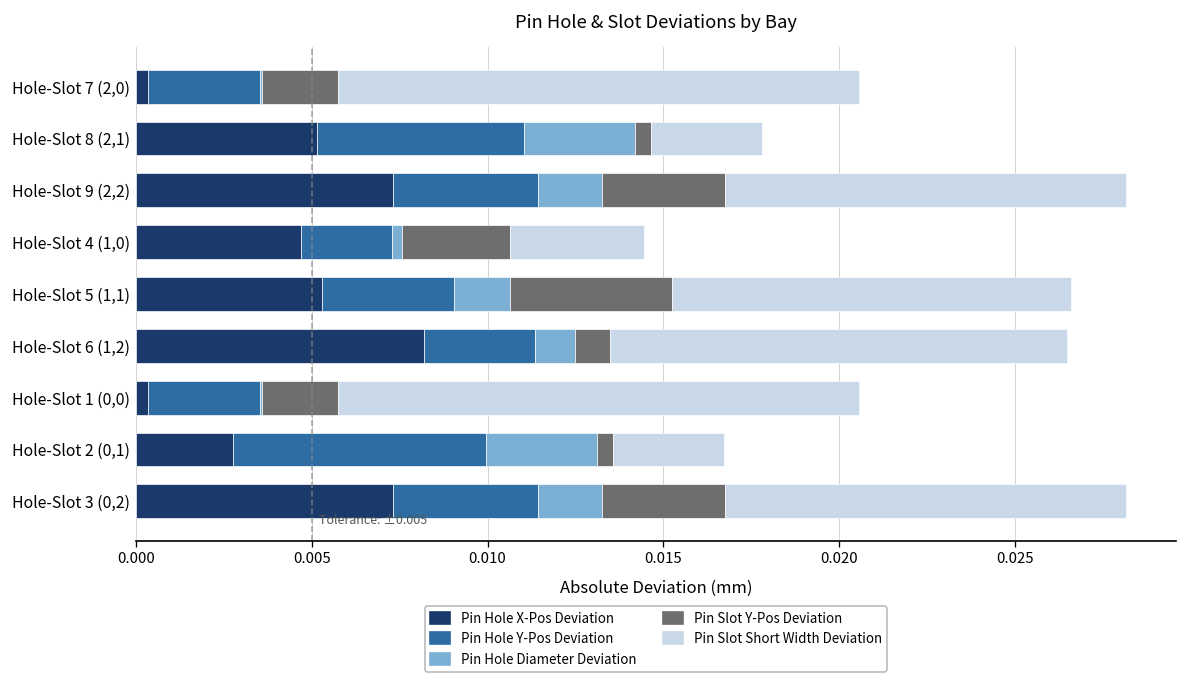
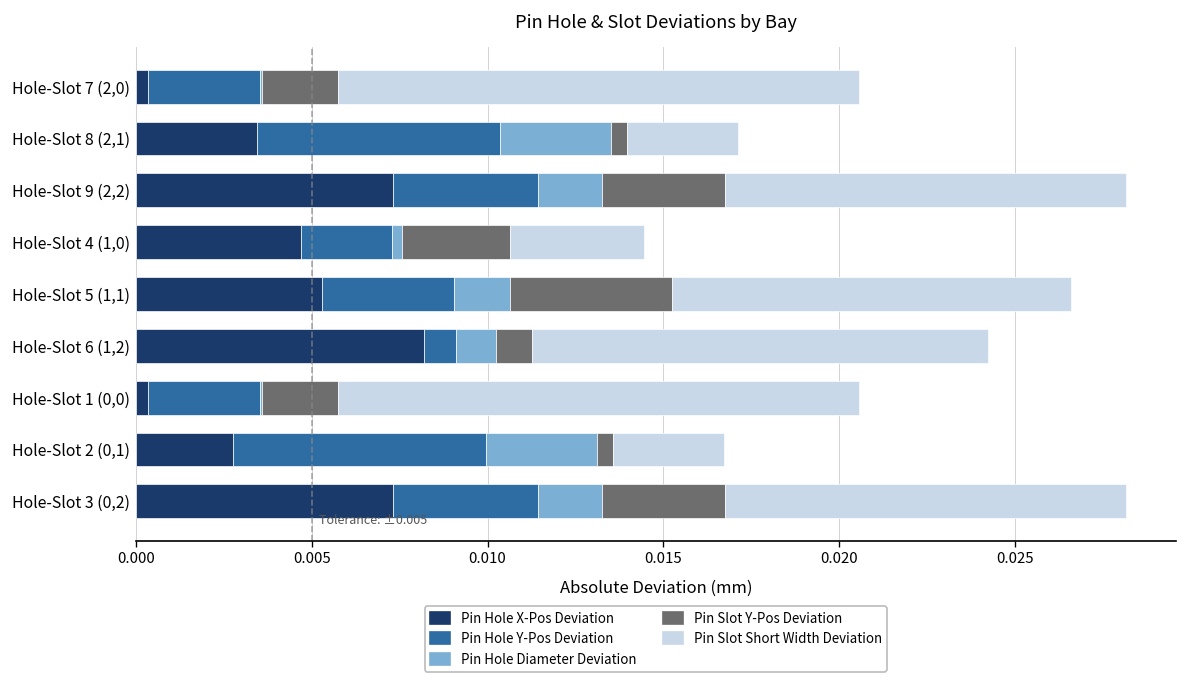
Pin Hole X-Pos Deviation, Hole-Slot 8 (2,1): 0.0052 -> 0.0034
Pin Hole Y-Pos Deviation, Hole-Slot 8 (2,1): 0.0059 -> 0.0069
Pin Hole Y-Pos Deviation, Hole-Slot 6 (1,2): 0.0032 -> 0.0009
